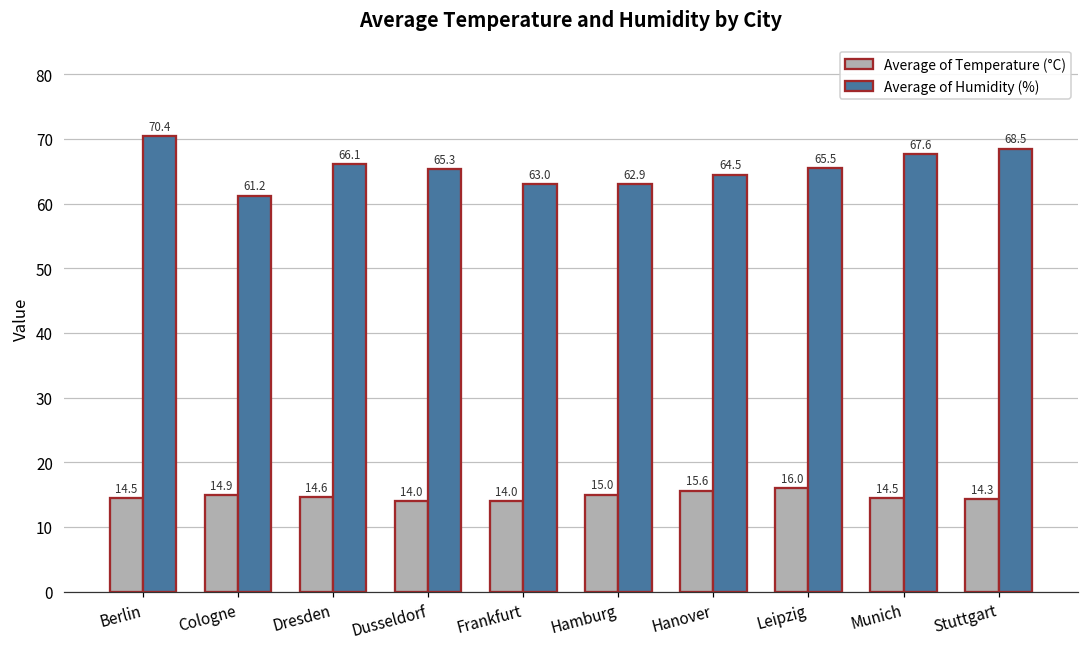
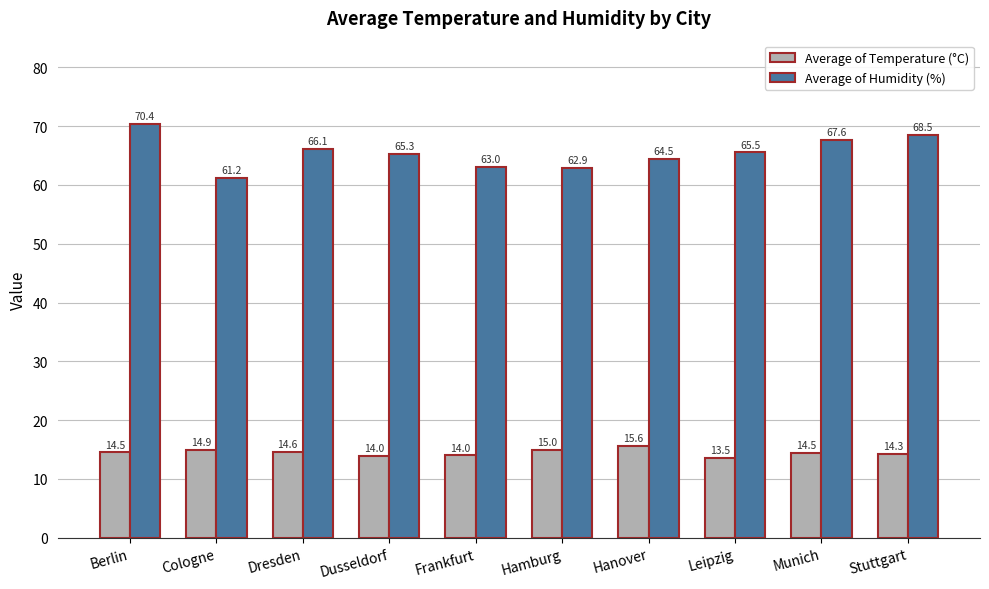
Average of Temperature (°C), Leipzig: 16.0 -> 13.5
